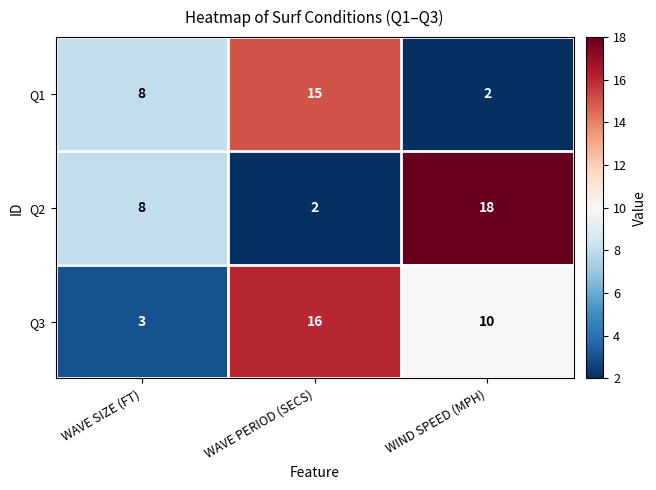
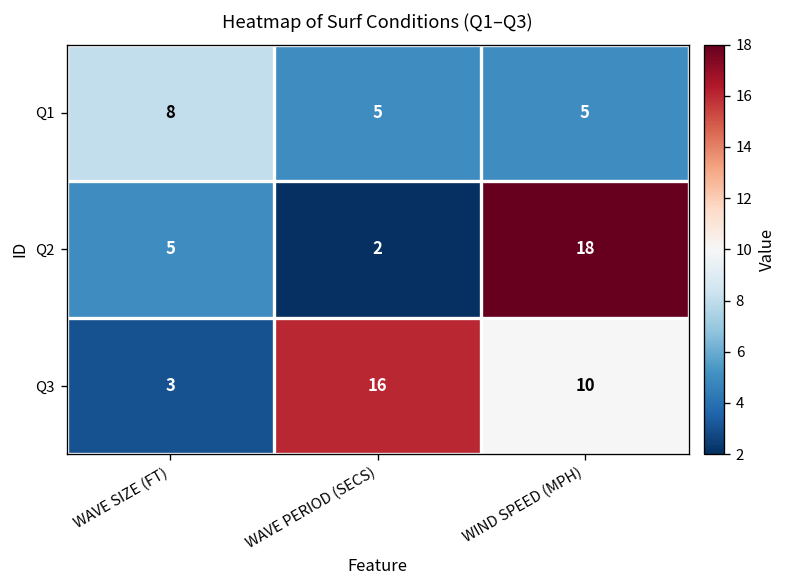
Q1, WAVE PERIOD (SECS): 15 -> 5
Q1, WIND SPEED (MPH): 2 -> 5
Q2, WAVE SIZE (FT): 8 -> 5
